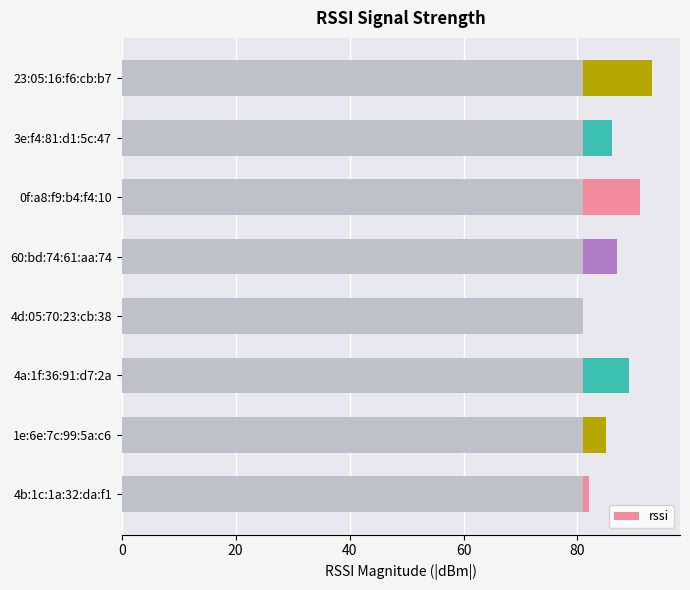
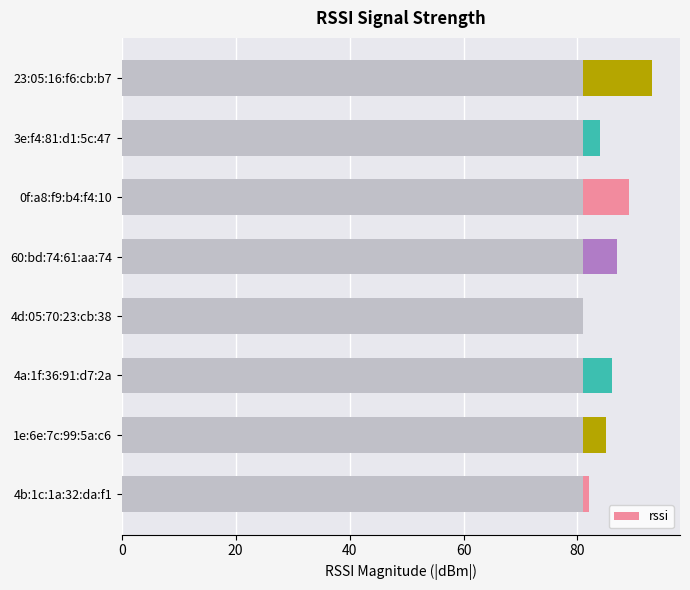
rssi, 3e:f4:81:d1:5c:47: 86 -> 84
rssi, 0f:a8:f9:b4:f4:10: 91 -> 89
rssi, 4a:1f:36:91:d7:2a: 89 -> 86
